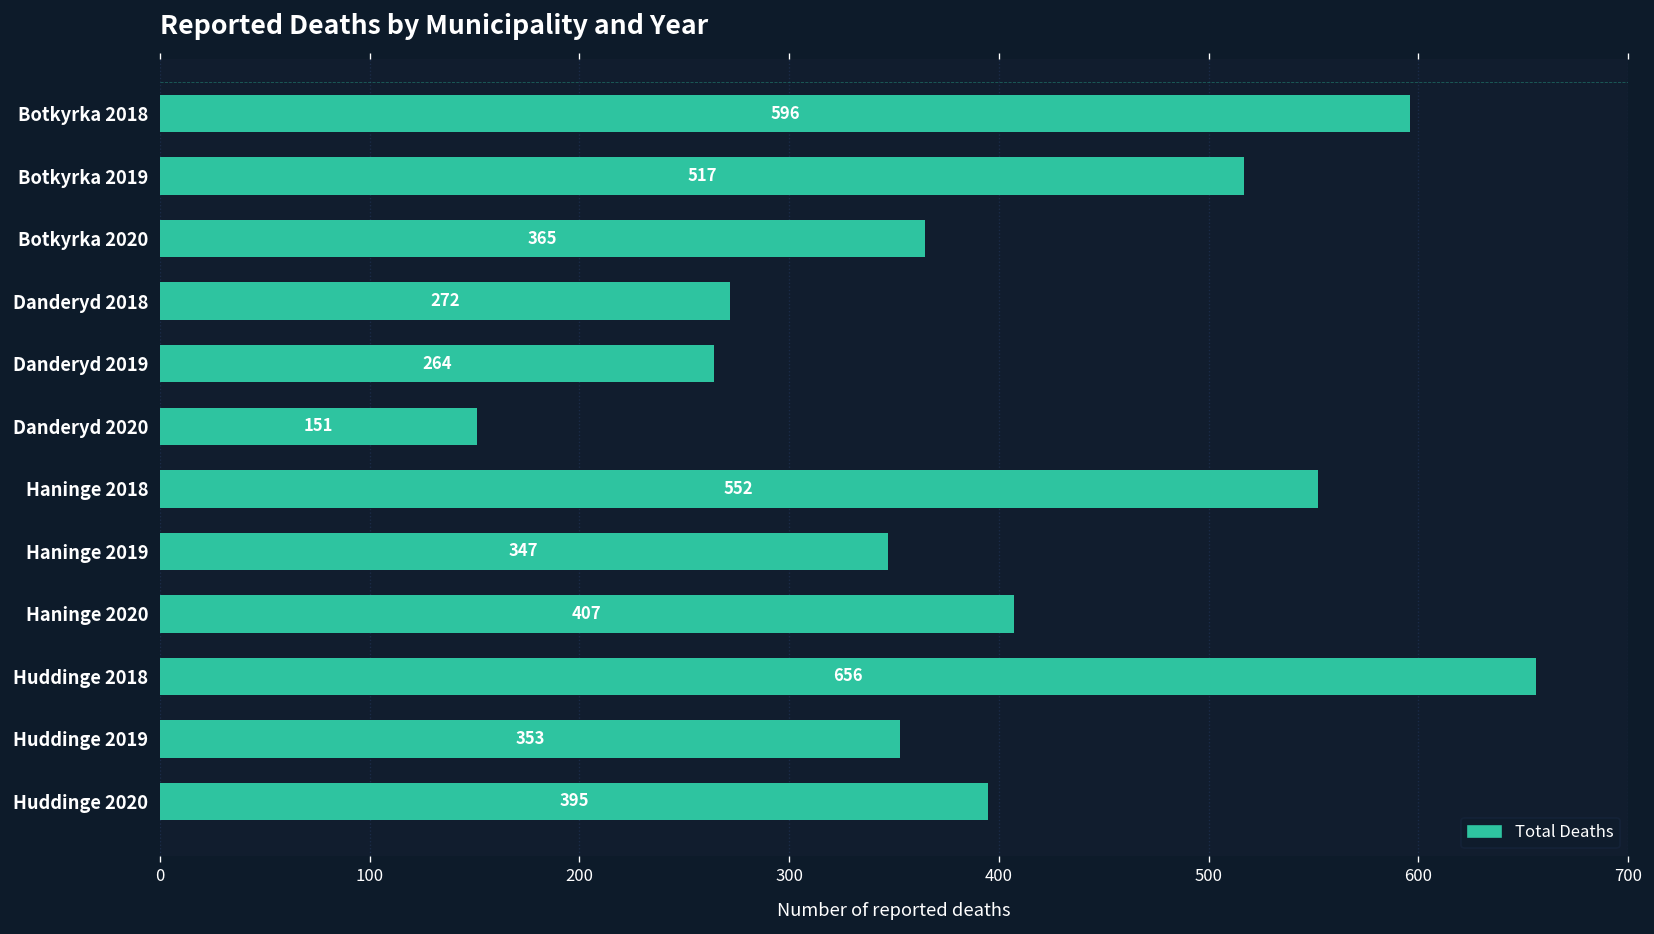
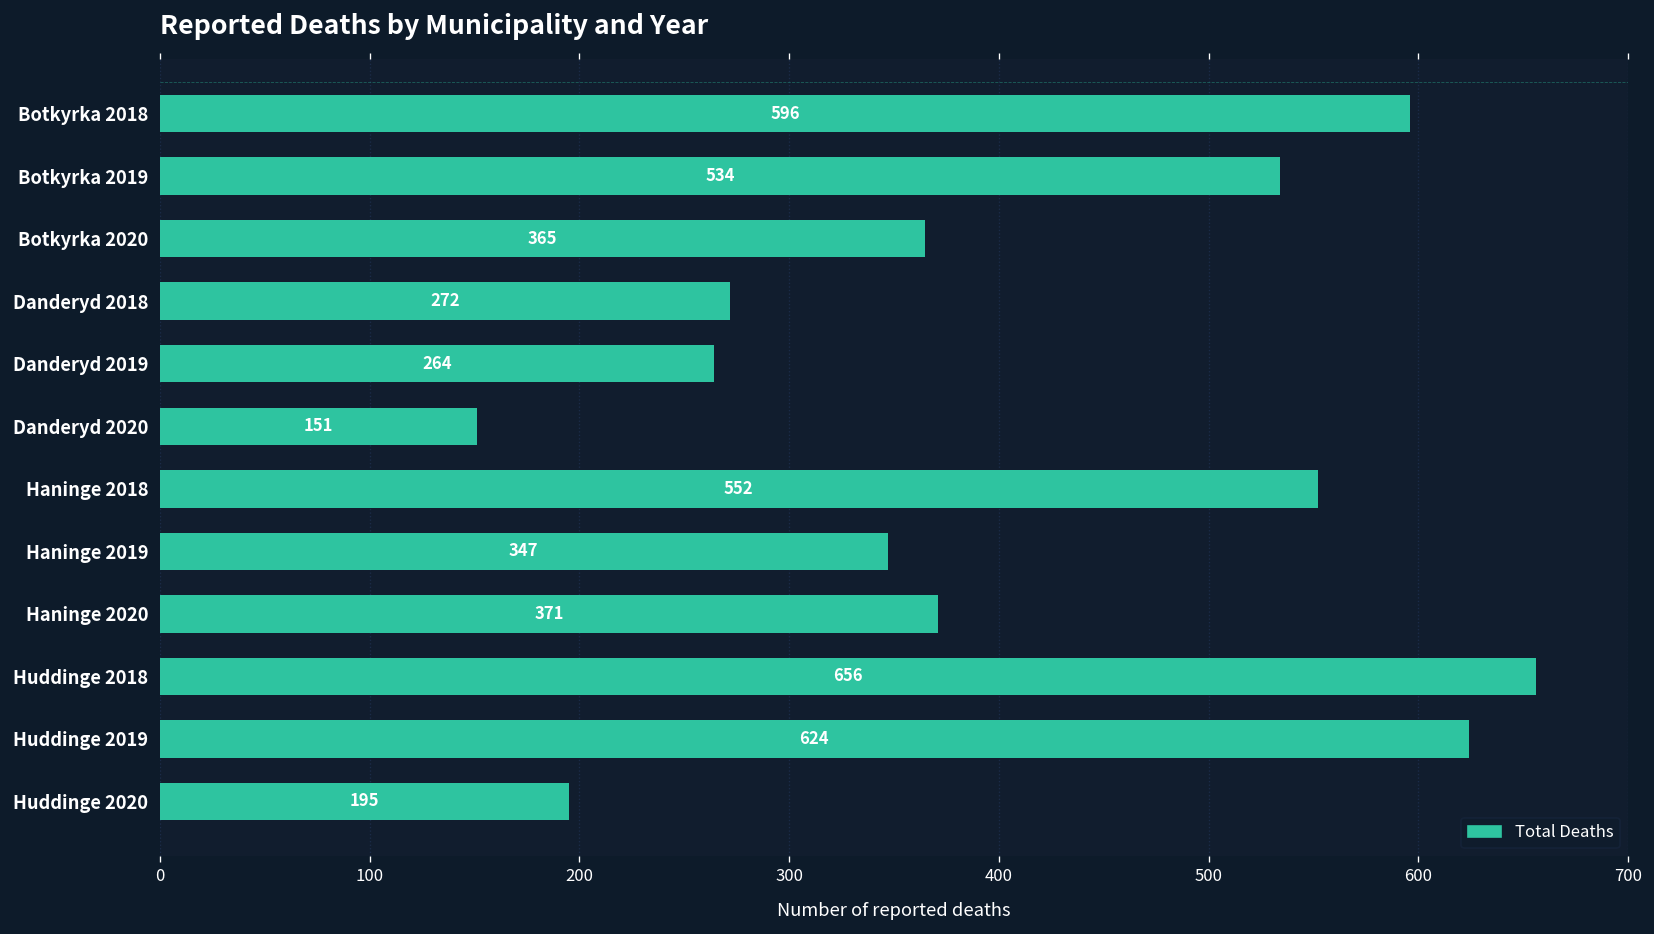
Botkyrka 2019: 517 -> 534
Haninge 2020: 407 -> 371
Huddinge 2019: 353 -> 624
Huddinge 2020: 395 -> 195
